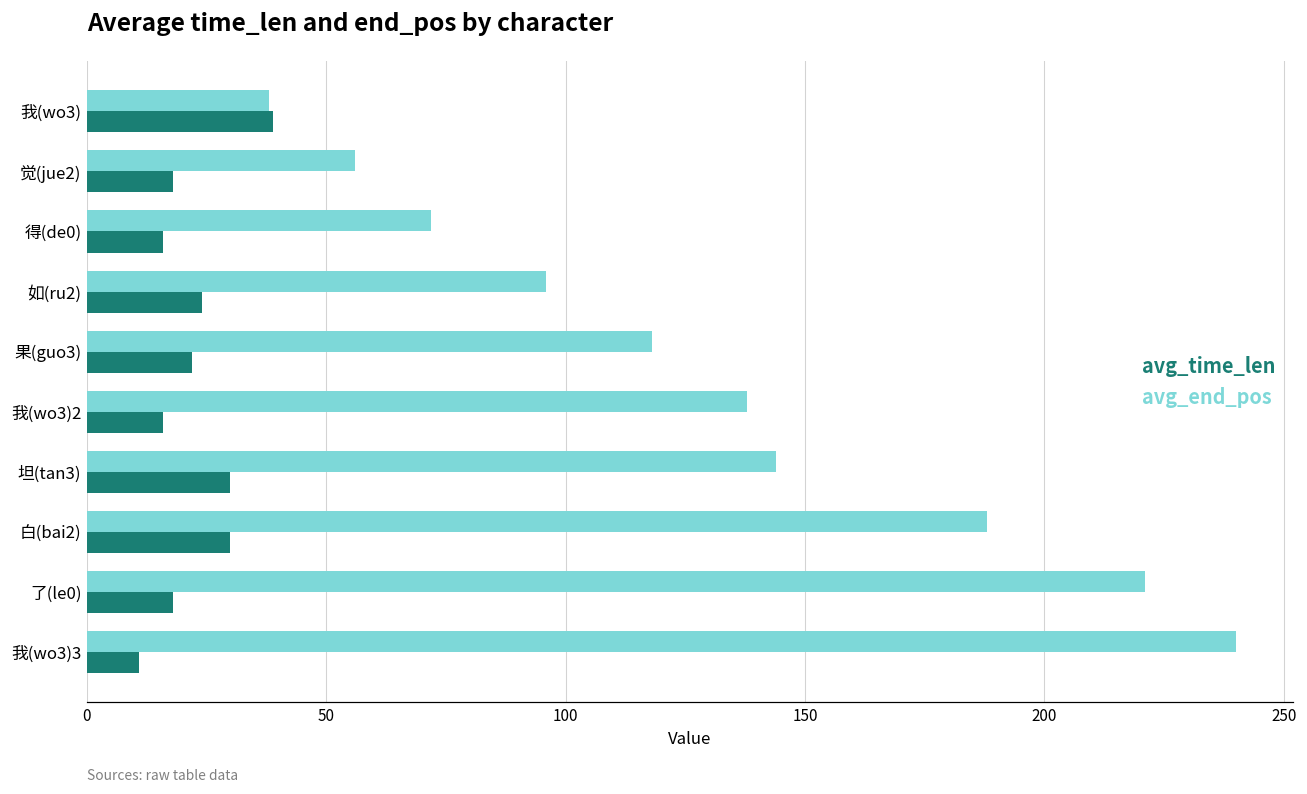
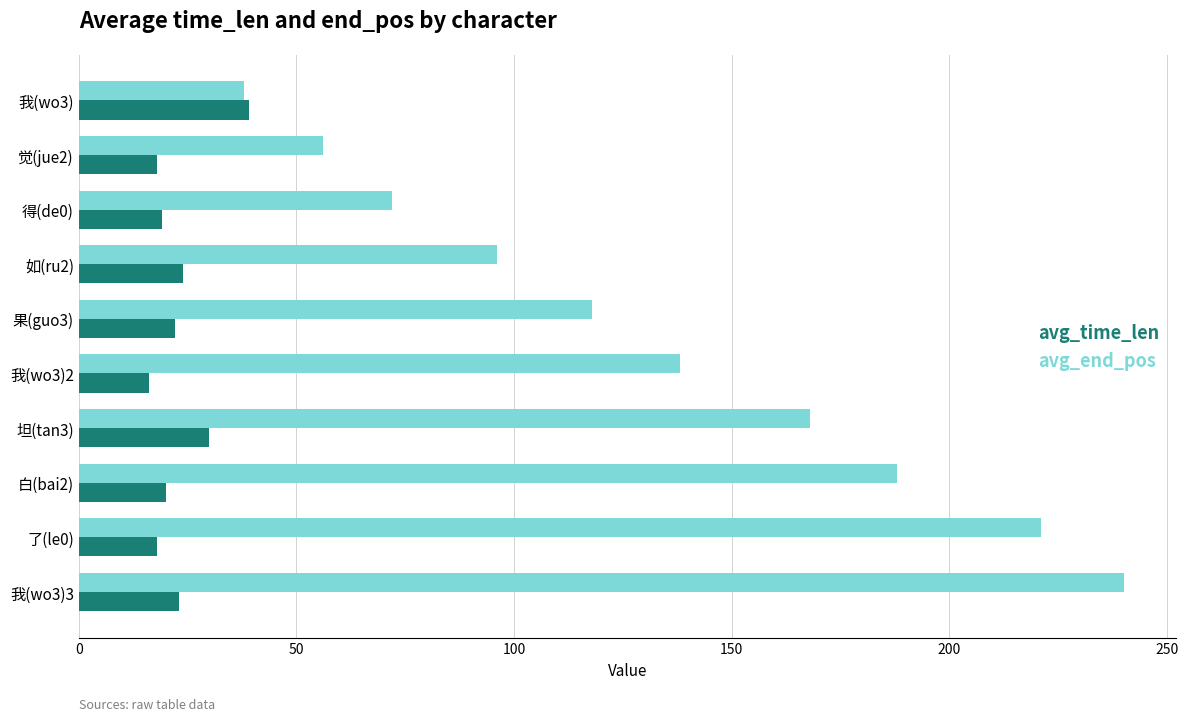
avg_time_len, 得(de0): 16 -> 19
avg_end_pos, 坦(tan3): 144 -> 168
avg_time_len, 白(bai2): 30 -> 20
avg_time_len, 我(wo3)3: 11 -> 23
